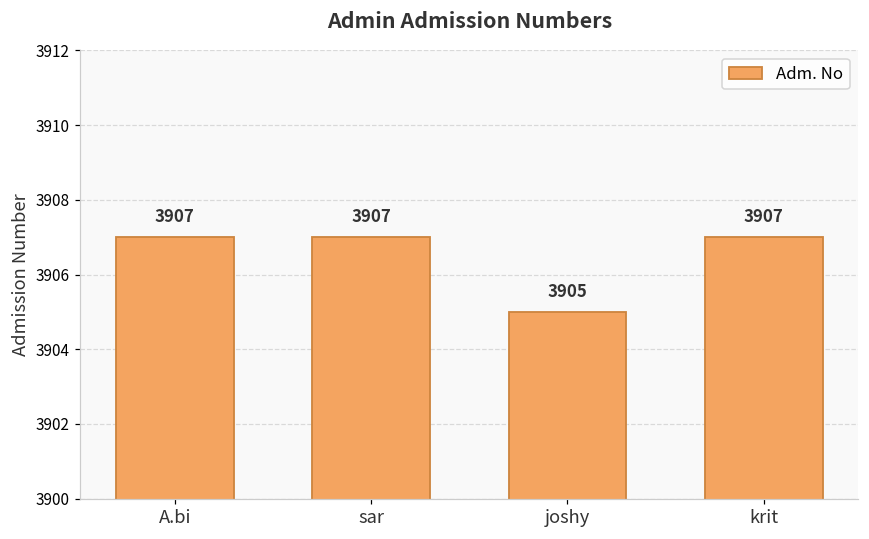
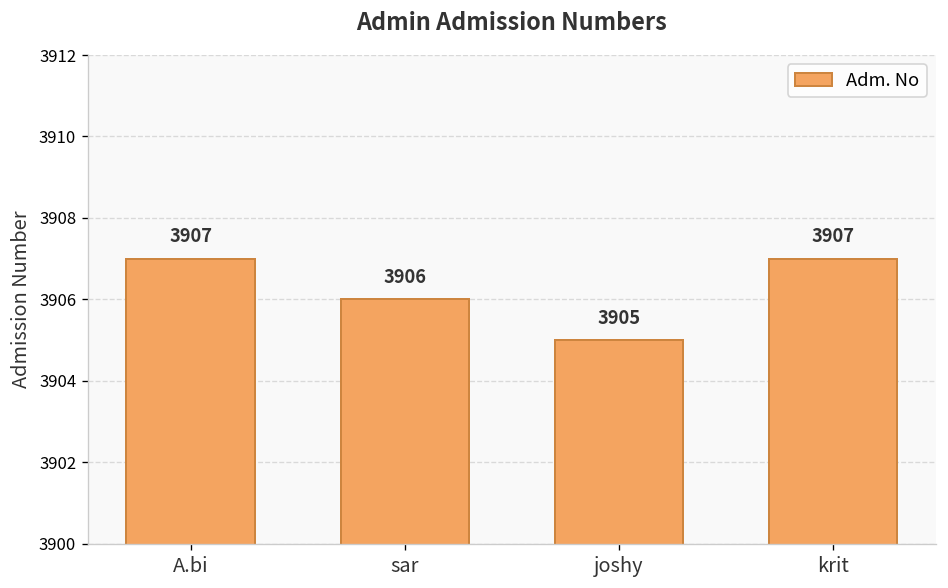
sar: 3907 -> 3906
